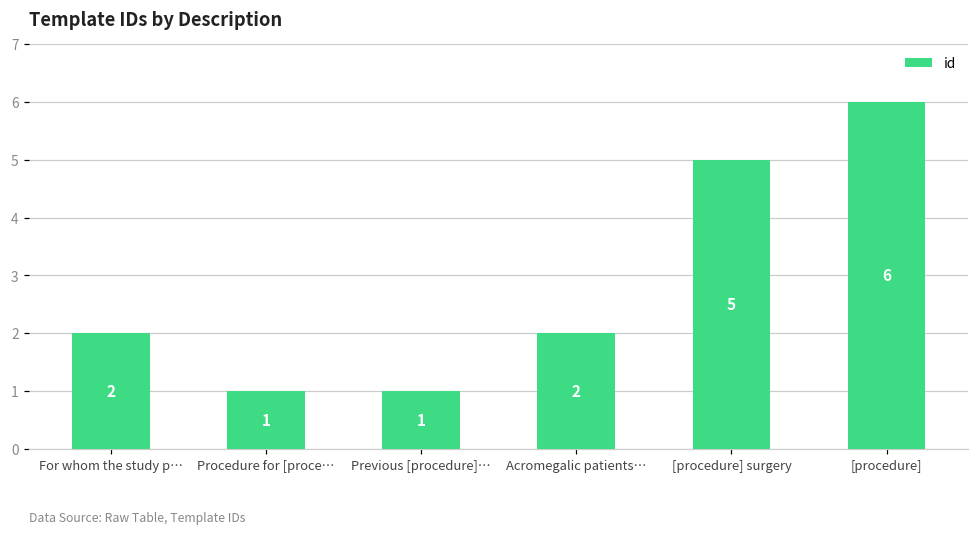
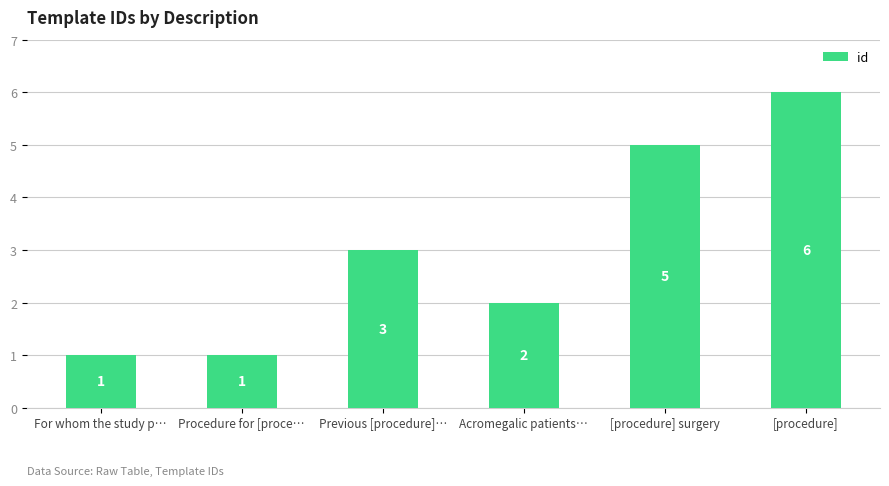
For whom the study p…: 2 -> 1
Previous [procedure]…: 1 -> 3
